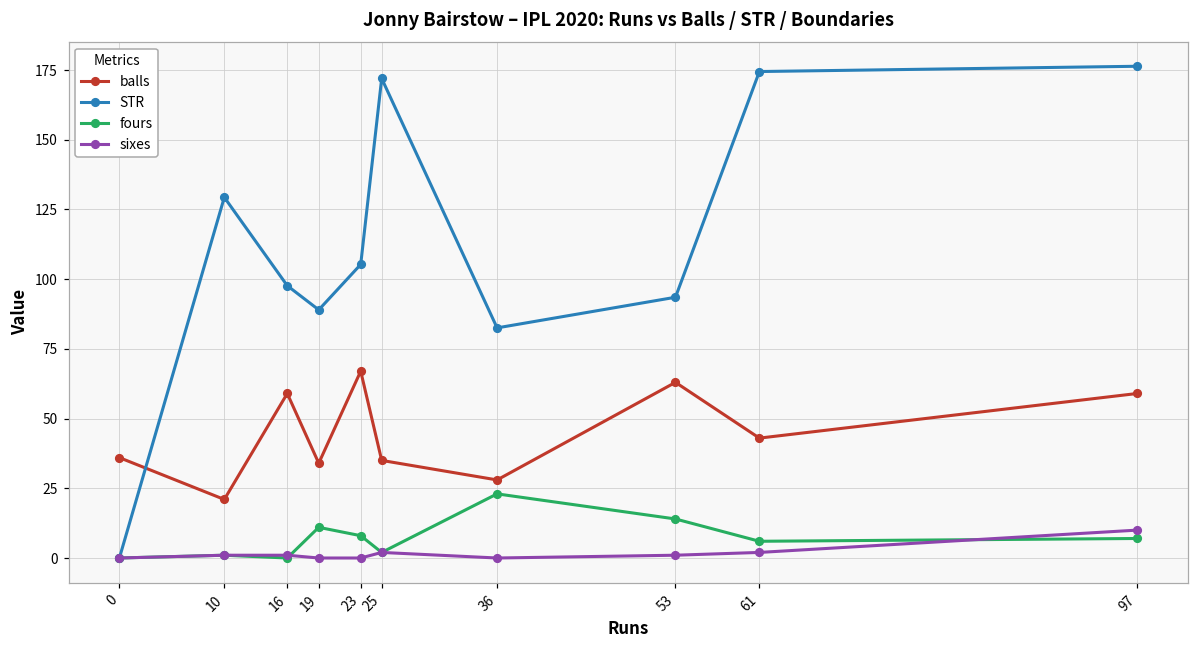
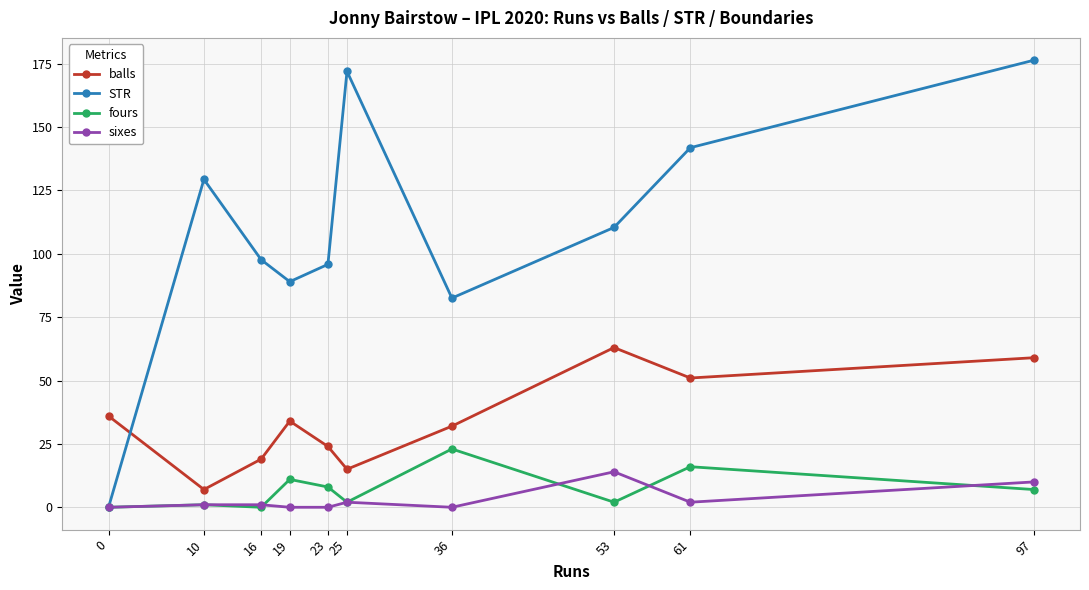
balls, 10: 21 -> 7
balls, 16: 59 -> 19
balls, 23: 67 -> 24
STR, 23: 105 -> 96
balls, 25: 35 -> 15
balls, 36: 28 -> 32
STR, 53: 94 -> 110
fours, 53: 14 -> 2
sixes, 53: 1 -> 14
balls, 61: 43 -> 51
STR, 61: 174 -> 142
fours, 61: 6 -> 16
